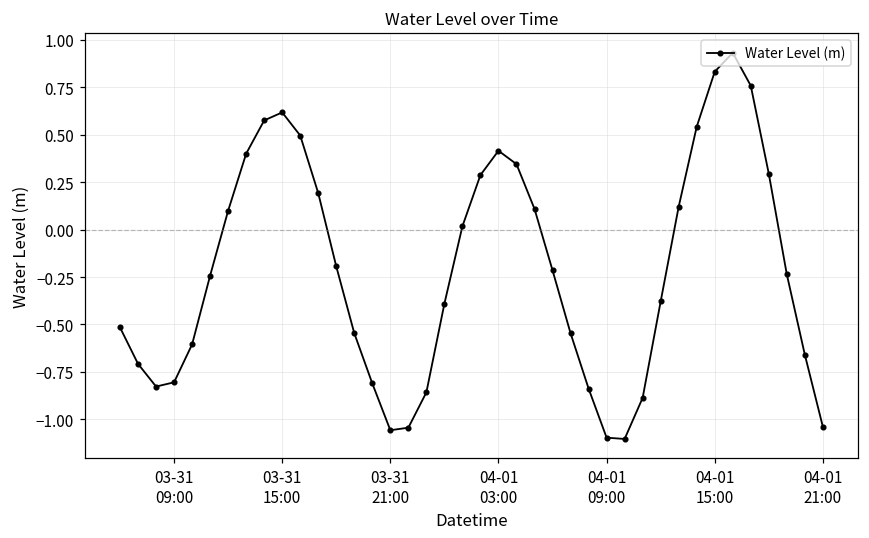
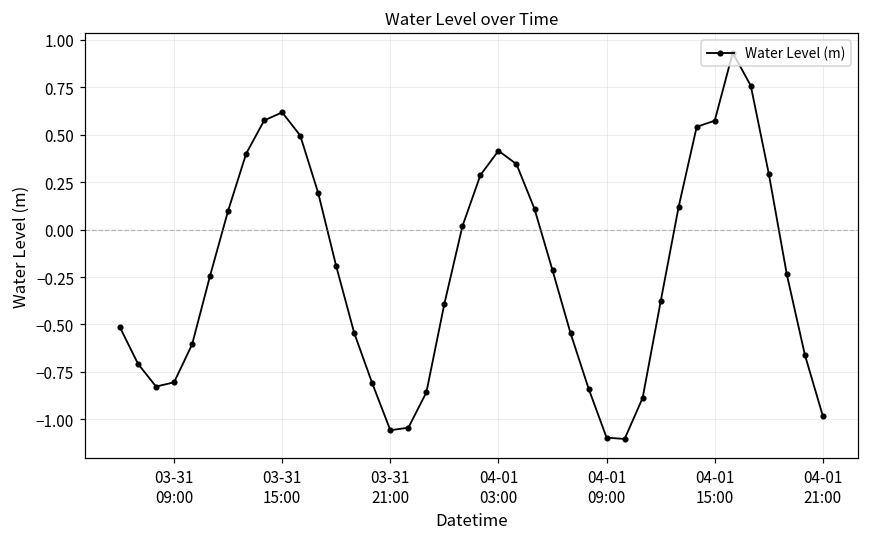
04-01 15:00: 0.83 -> 0.57
04-01 21:00: -1.04 -> -0.98
